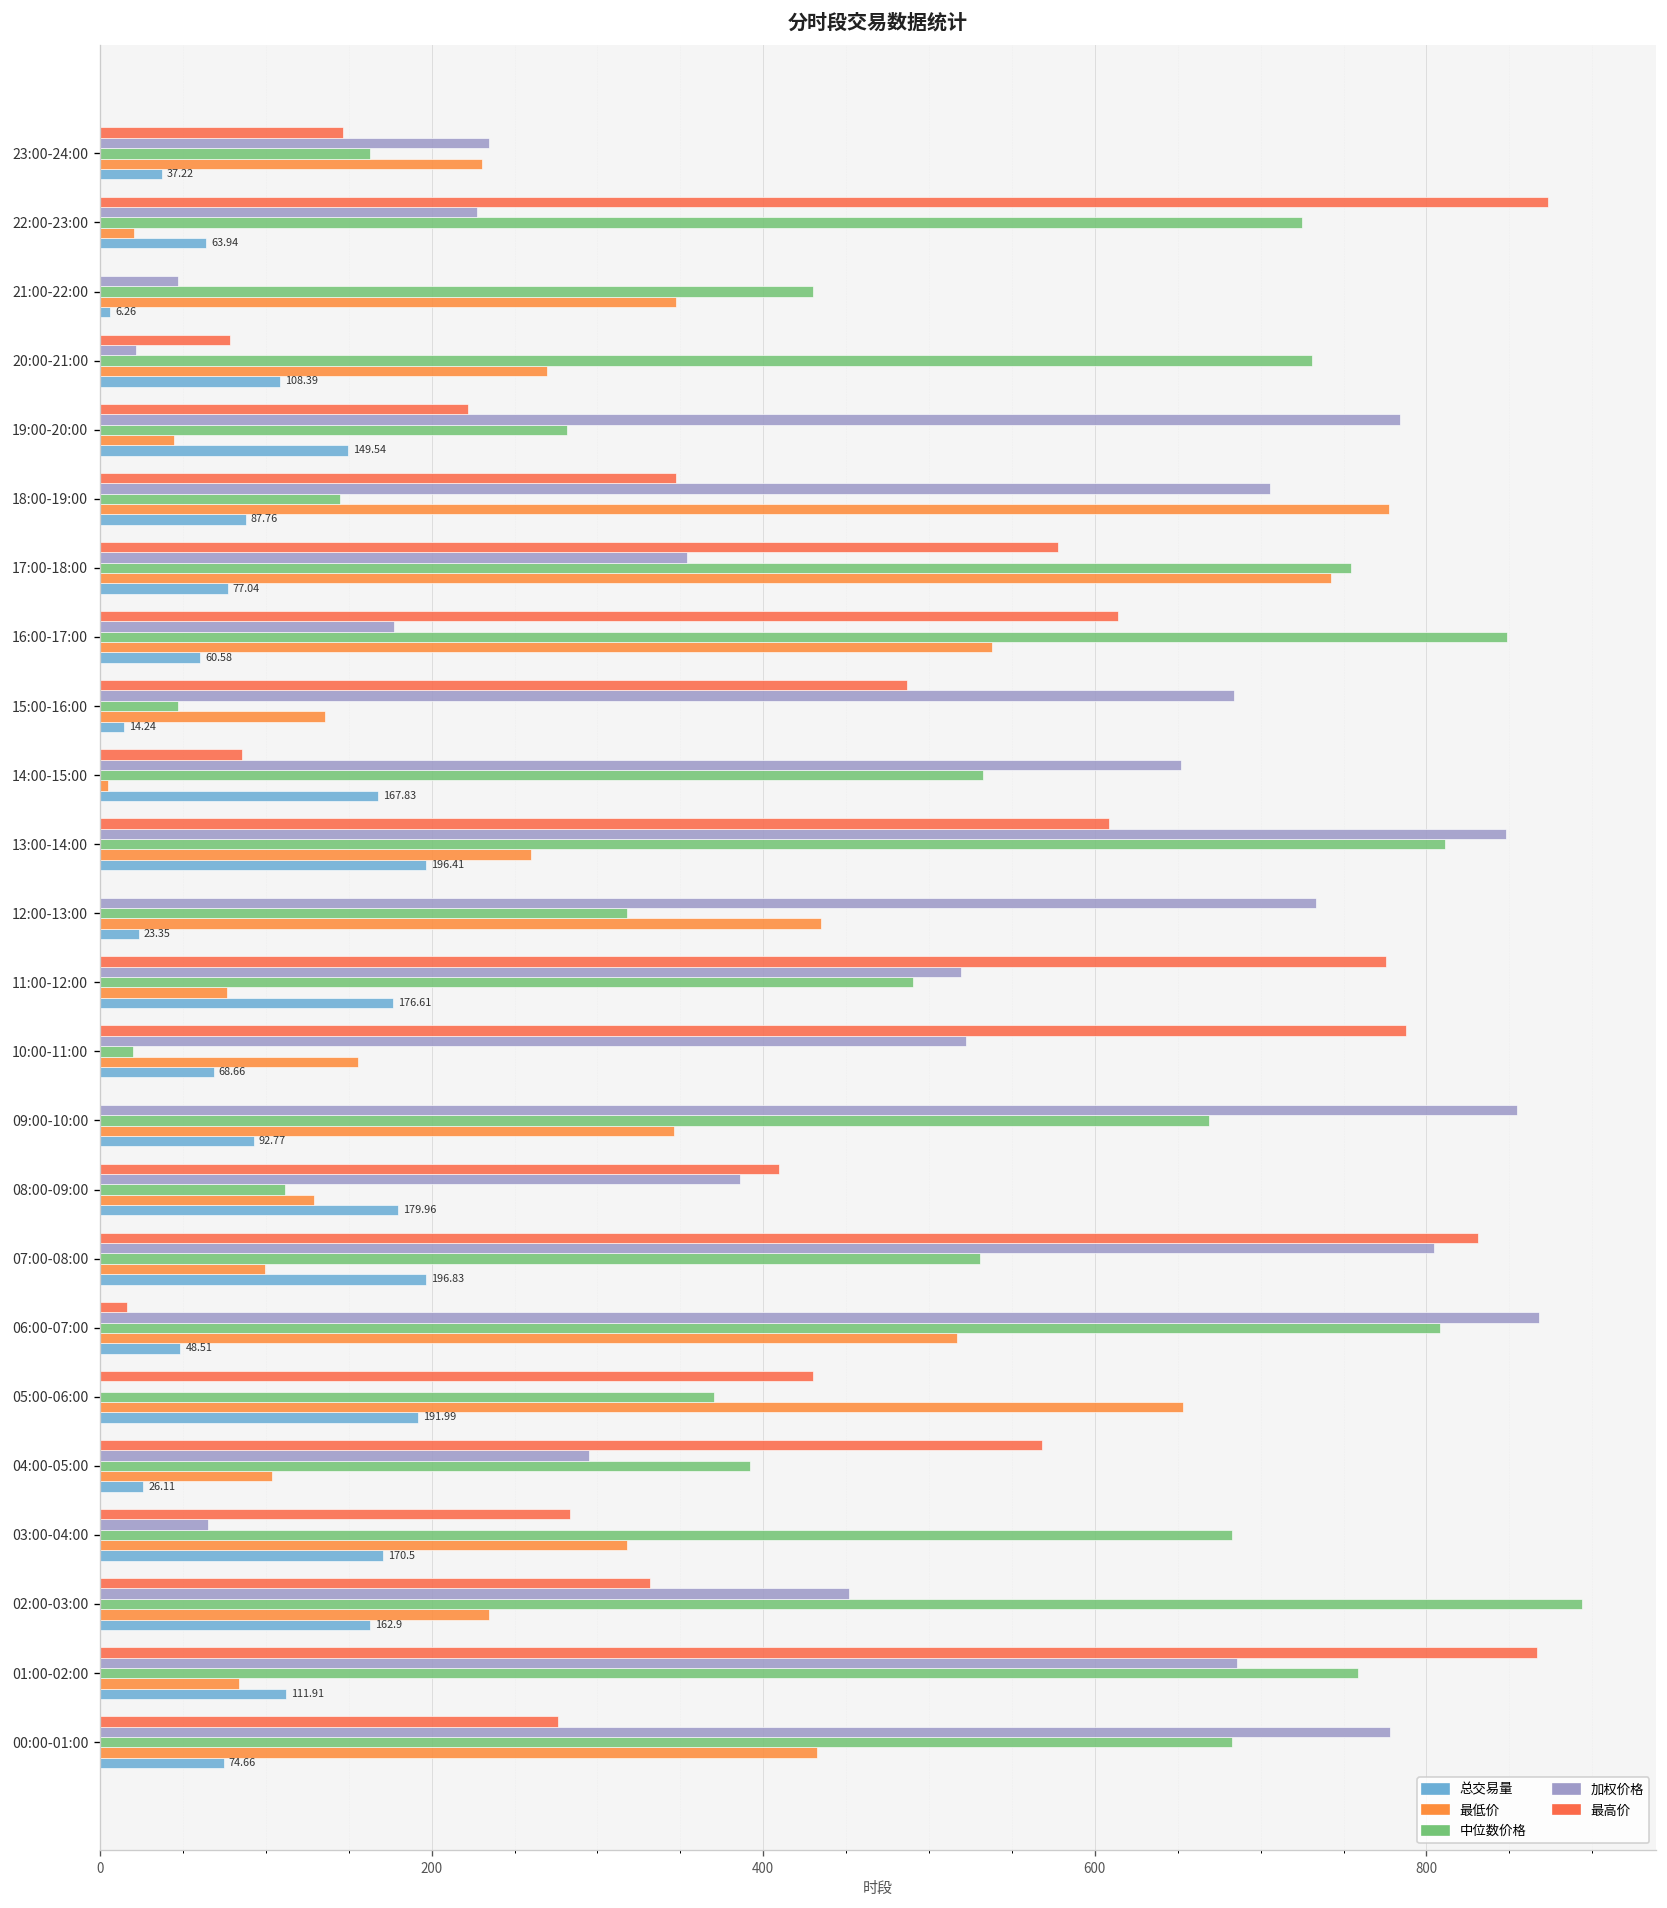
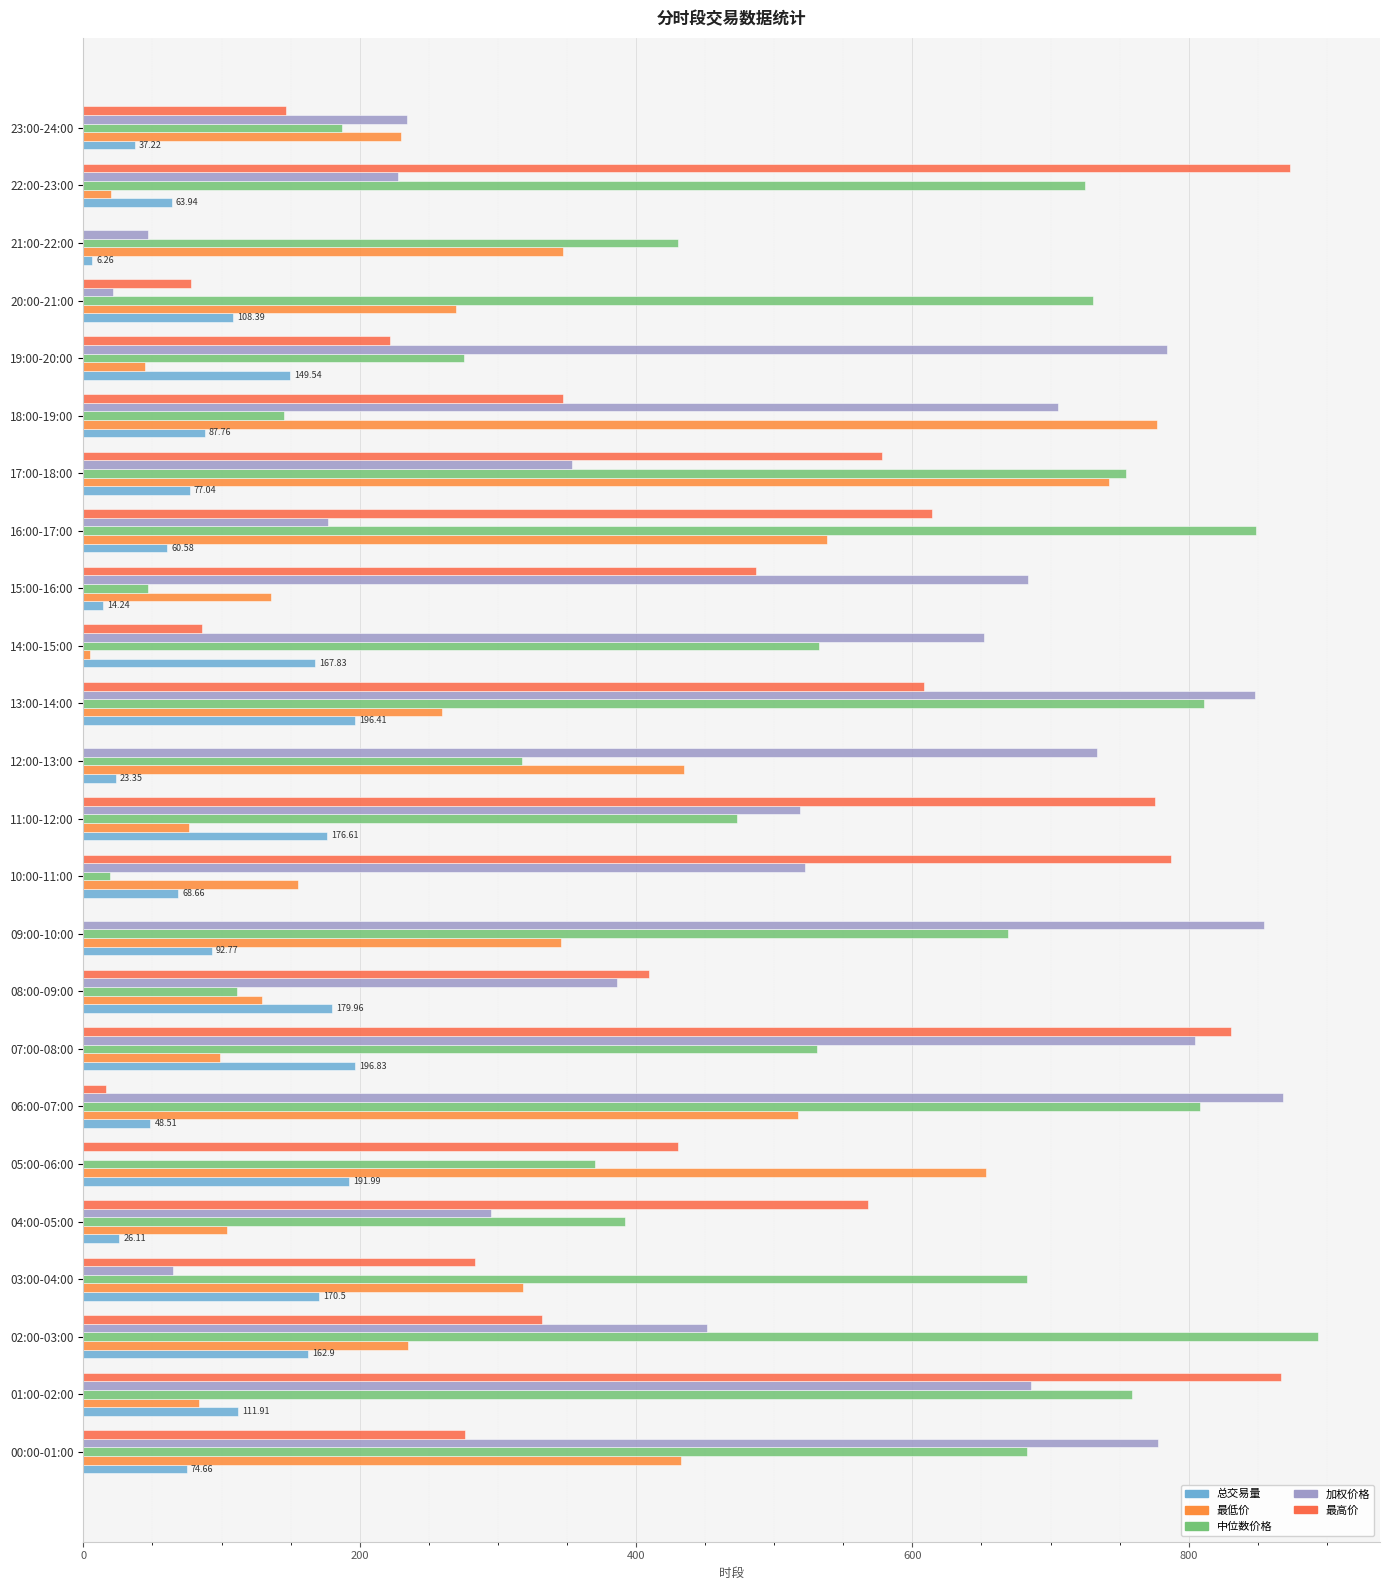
中位数价格, 23:00-24:00: 163 -> 187
中位数价格, 19:00-20:00: 282 -> 276
中位数价格, 11:00-12:00: 490 -> 473
